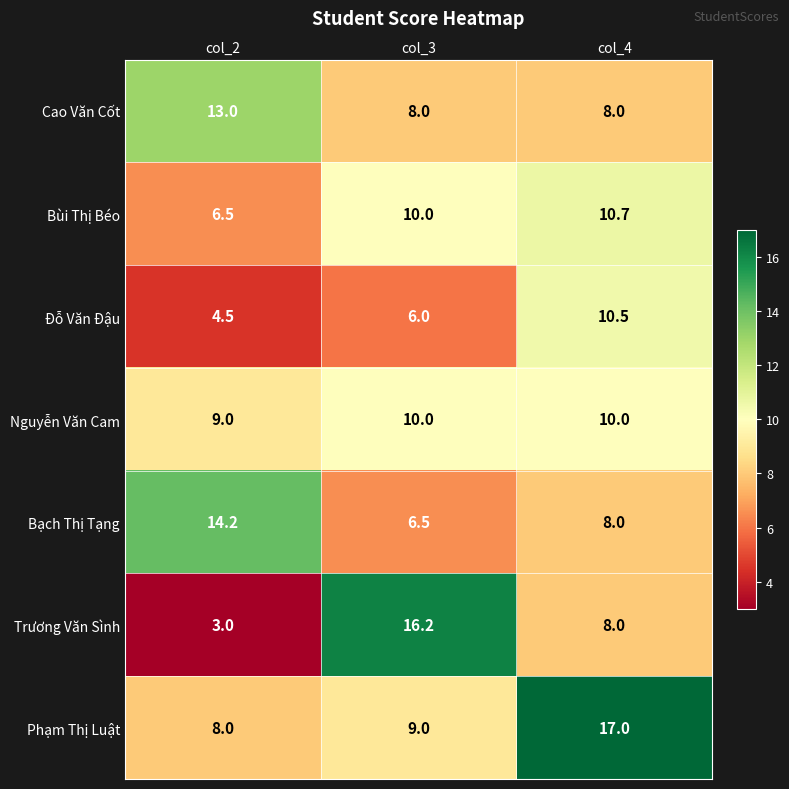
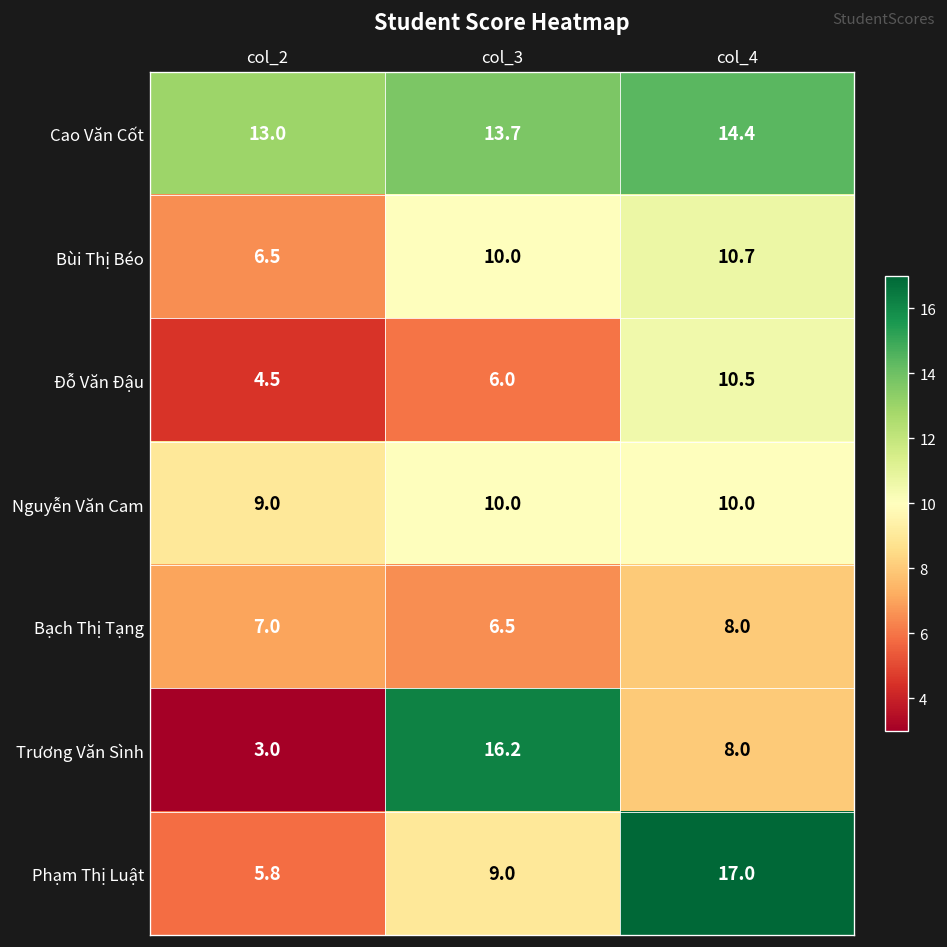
Cao Văn Cốt, col_3: 8.0 -> 13.7
Cao Văn Cốt, col_4: 8.0 -> 14.4
Bạch Thị Tạng, col_2: 14.2 -> 7.0
Phạm Thị Luật, col_2: 8.0 -> 5.8
